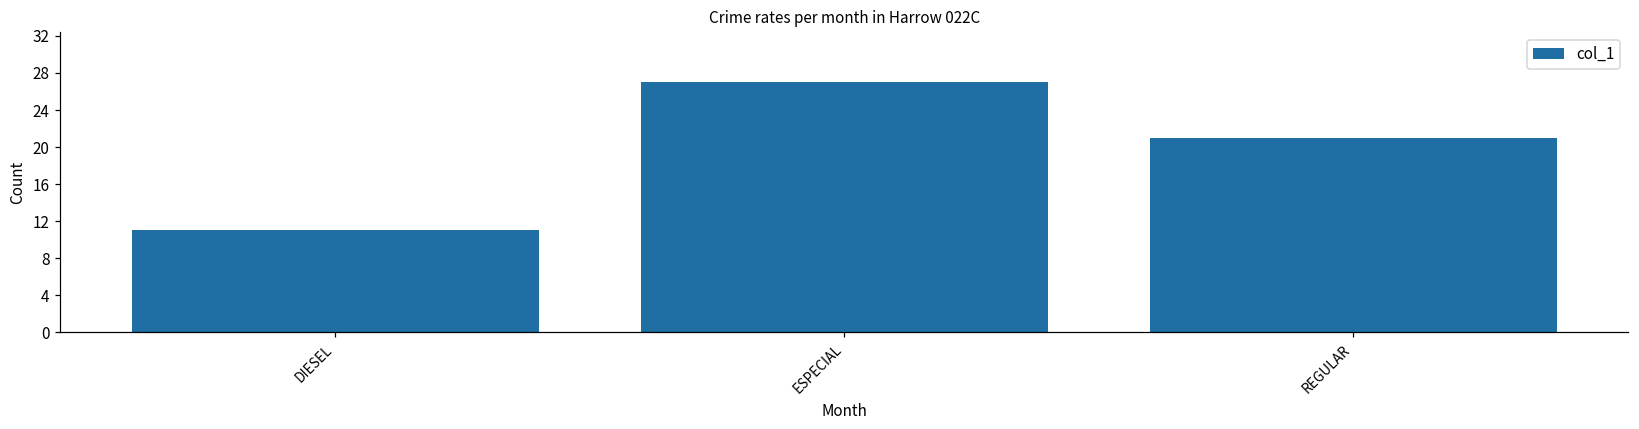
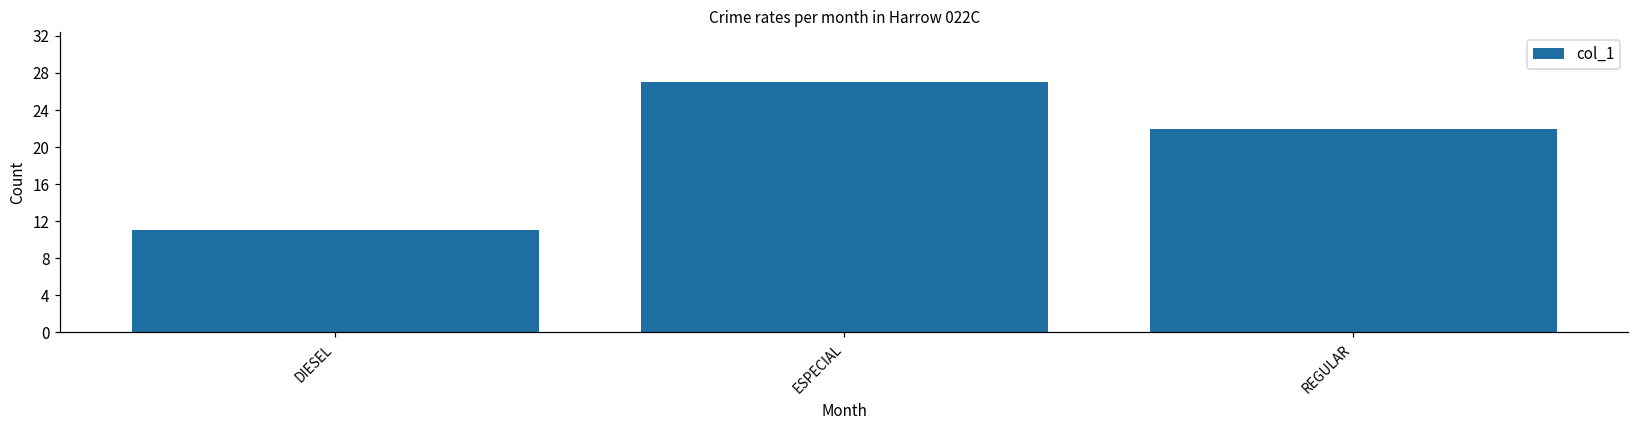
REGULAR: 21 -> 22
